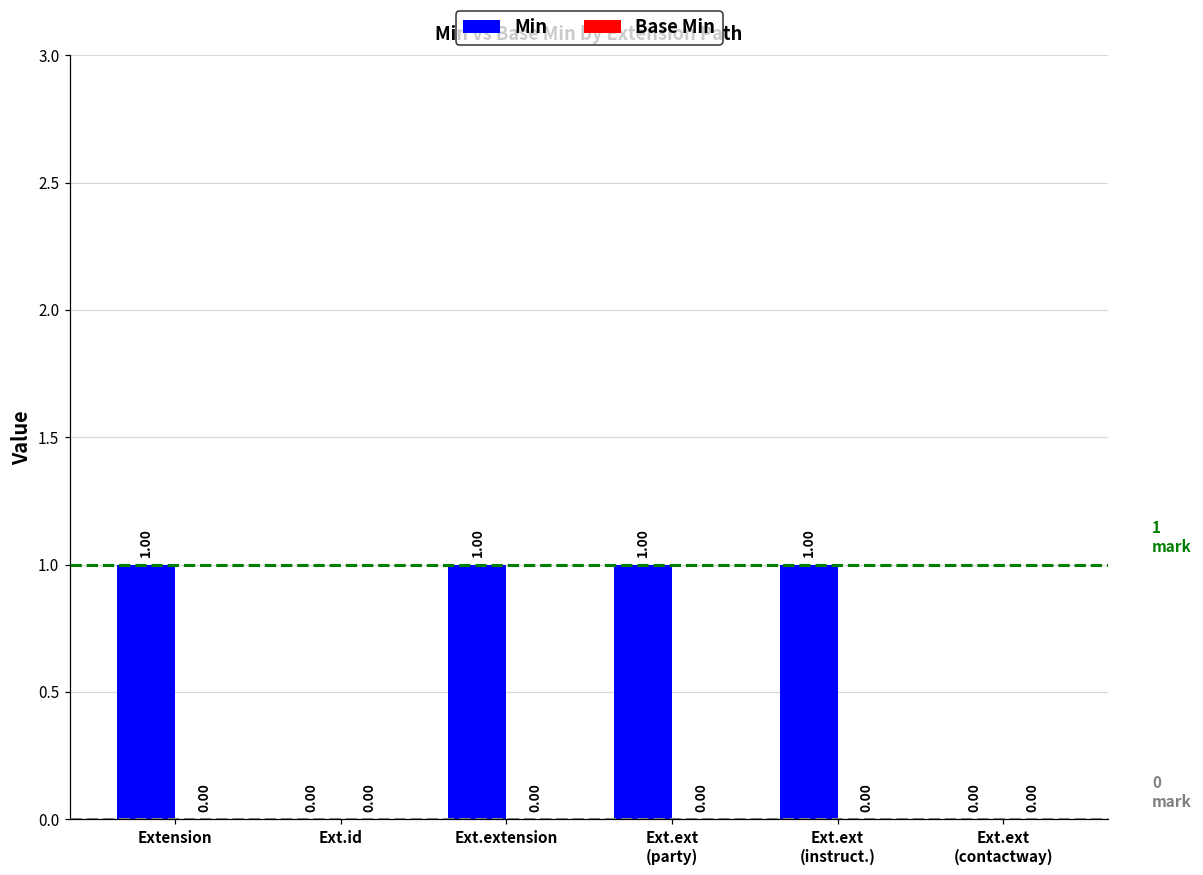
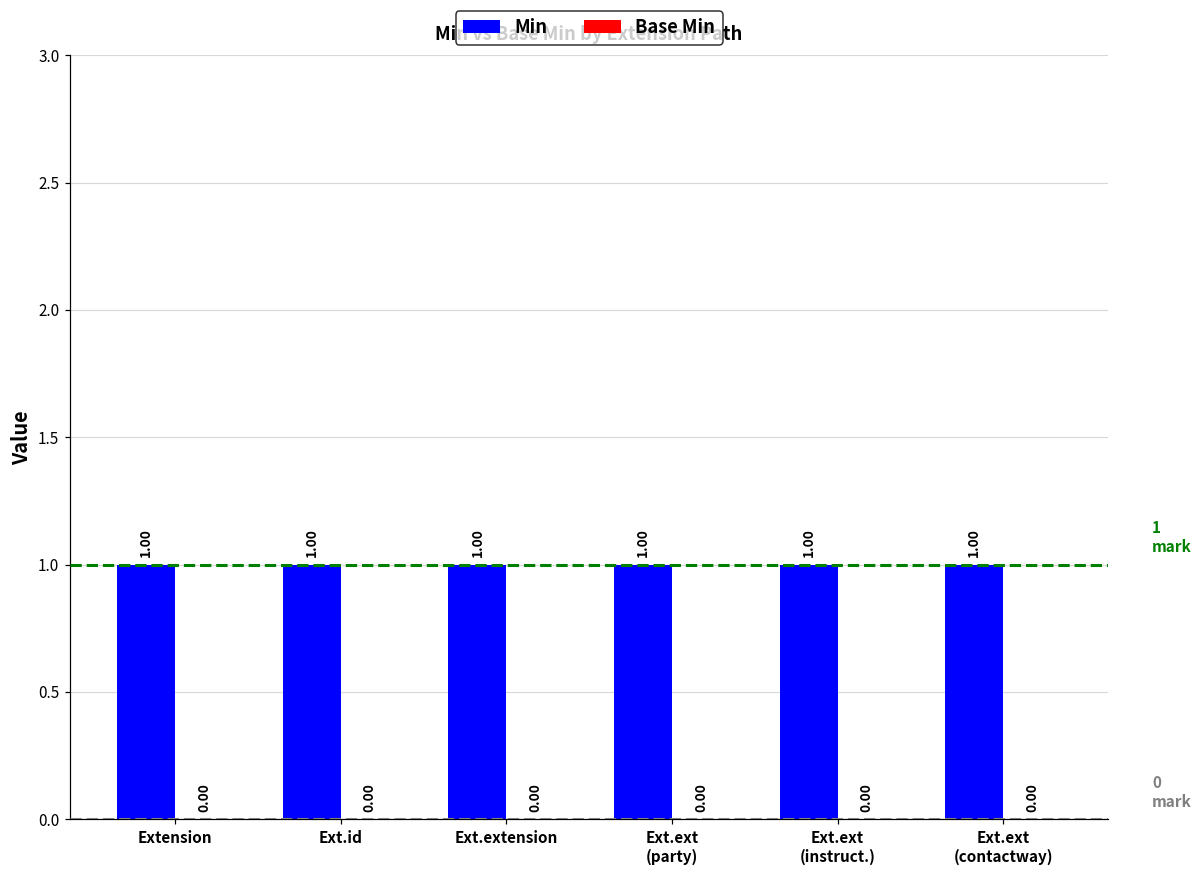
Min, Ext.id: 0.00 -> 1.00
Min, Ext.ext (contactway): 0.00 -> 1.00
